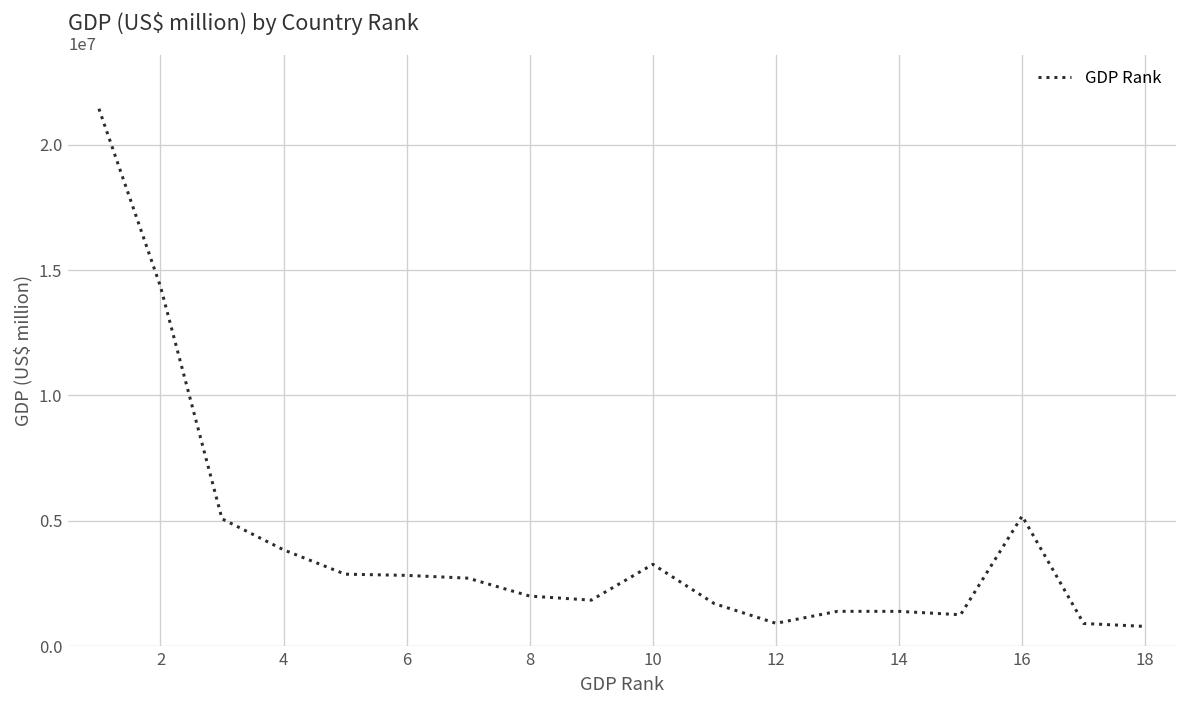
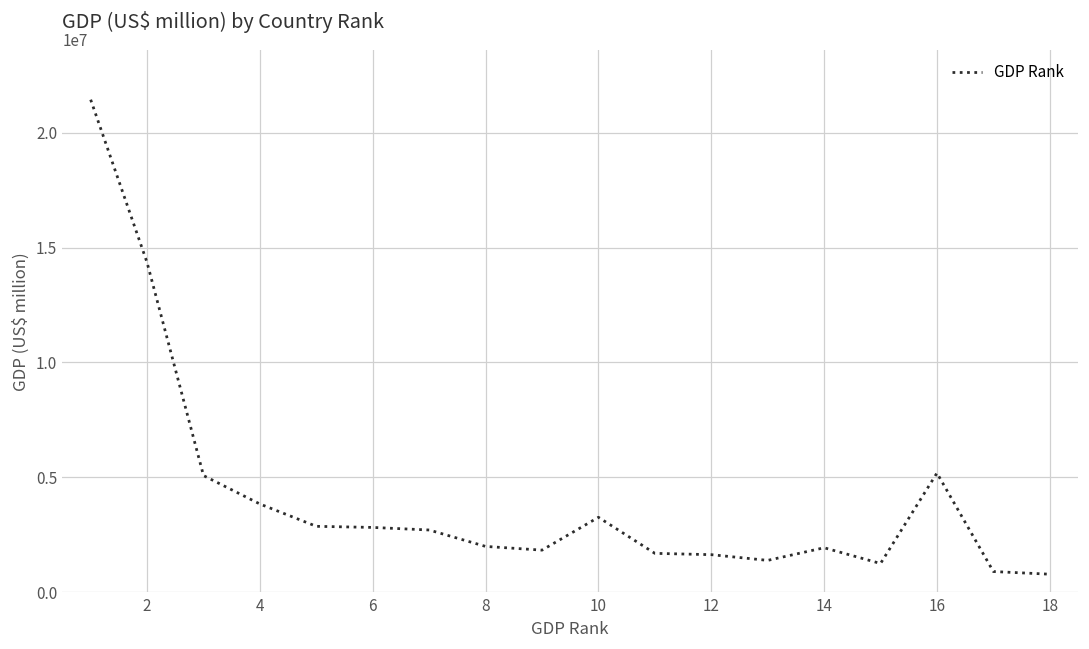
12: 900000 -> 1600000
14: 1400000 -> 1900000
